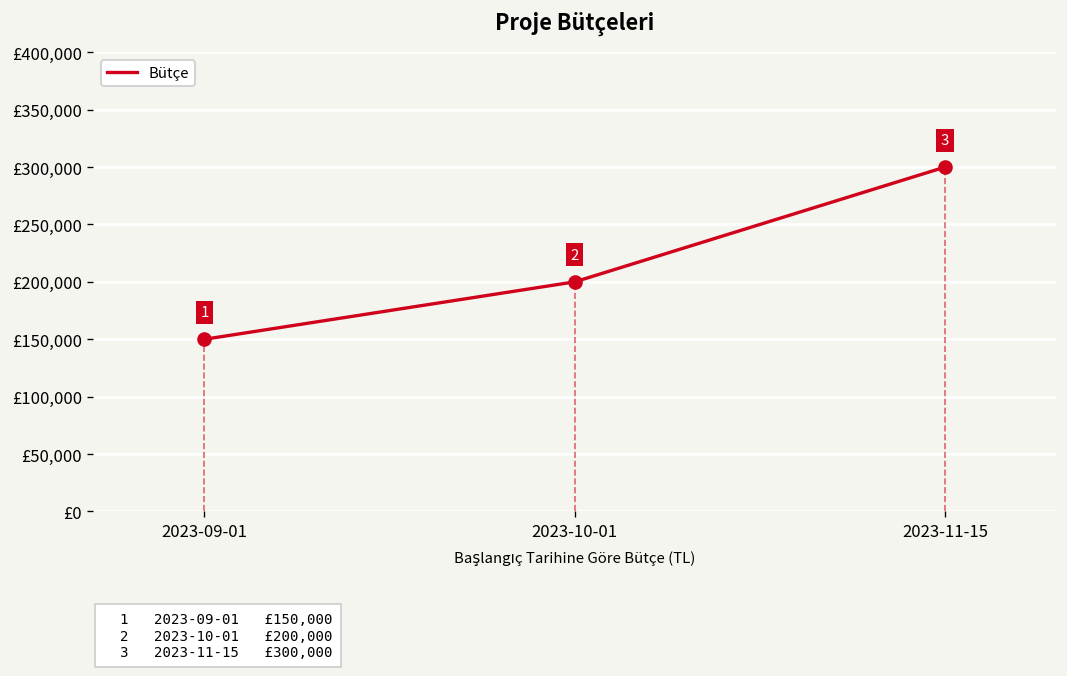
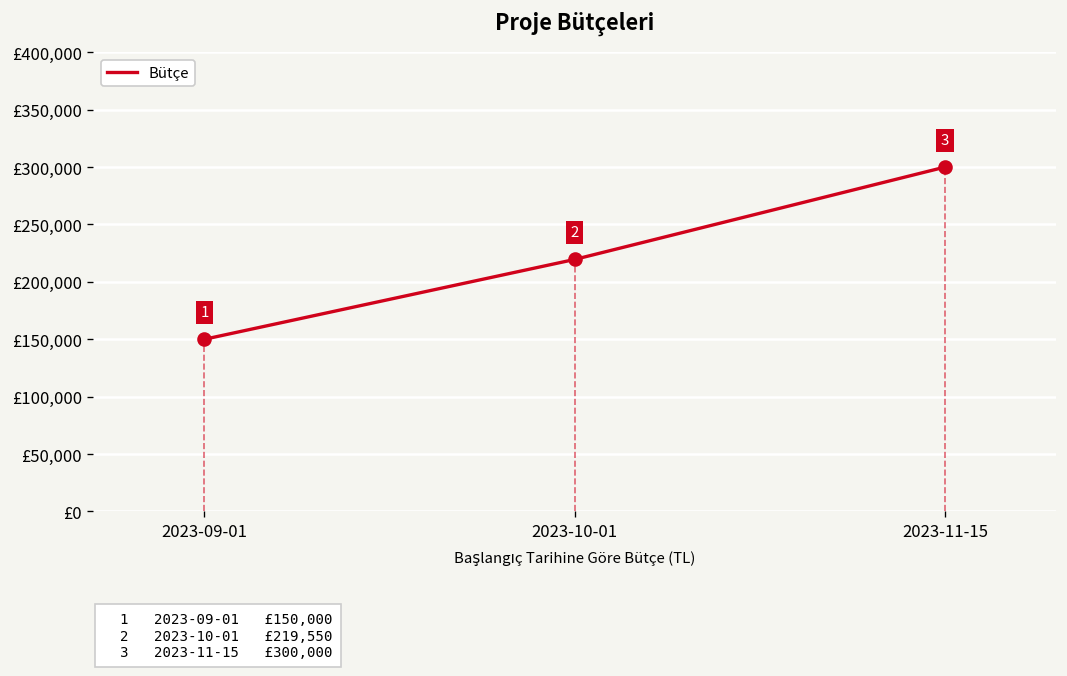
2023-10-01: £200,000 -> £219,550
